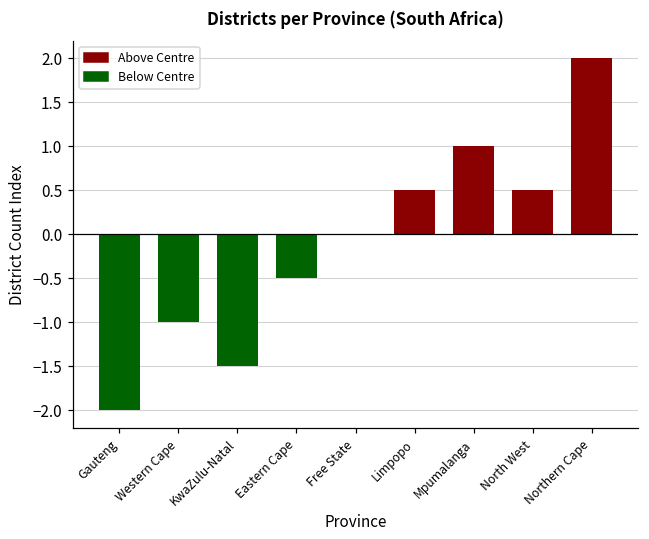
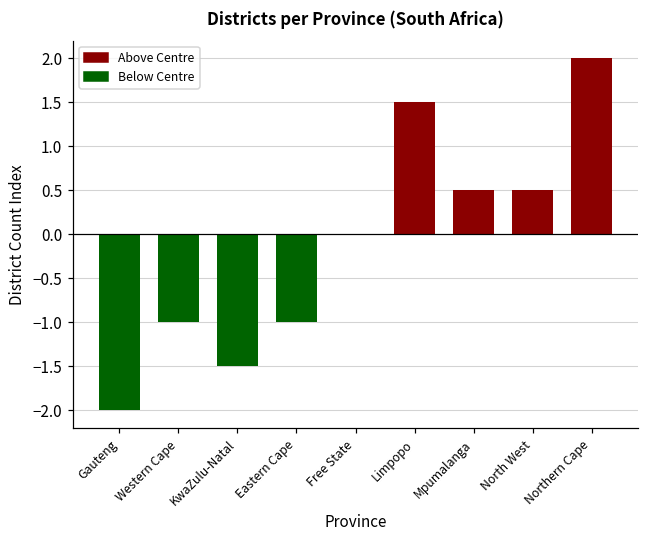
Eastern Cape: -0.5 -> -1.0
Limpopo: 0.5 -> 1.5
Mpumalanga: 1.0 -> 0.5
